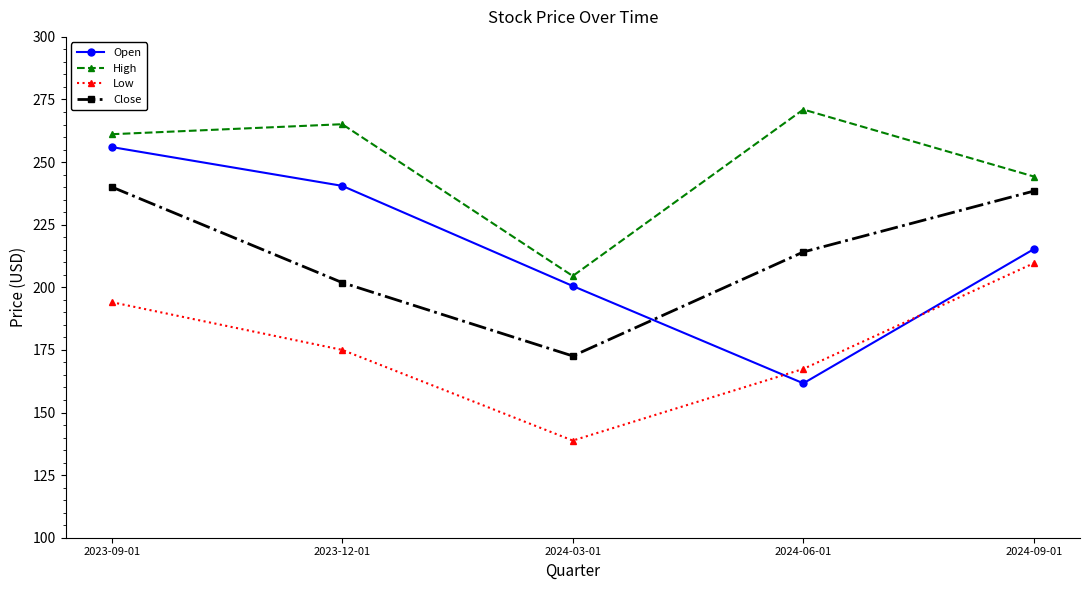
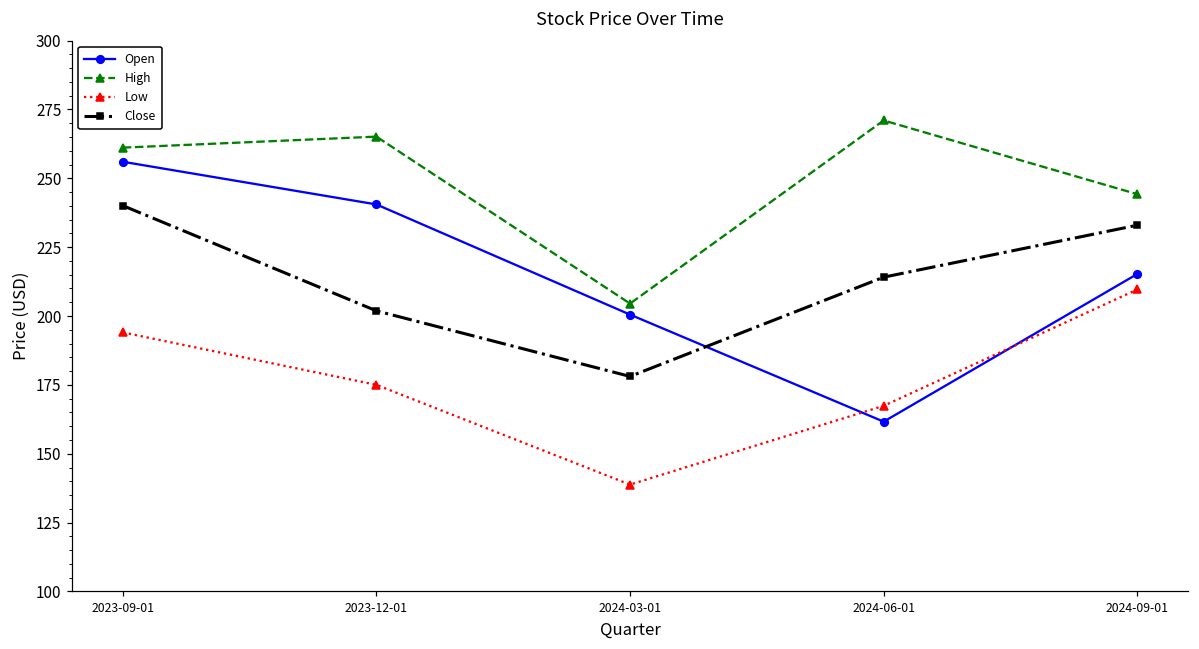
Close, 2024-03-01: 173 -> 178
Close, 2024-09-01: 238 -> 233
